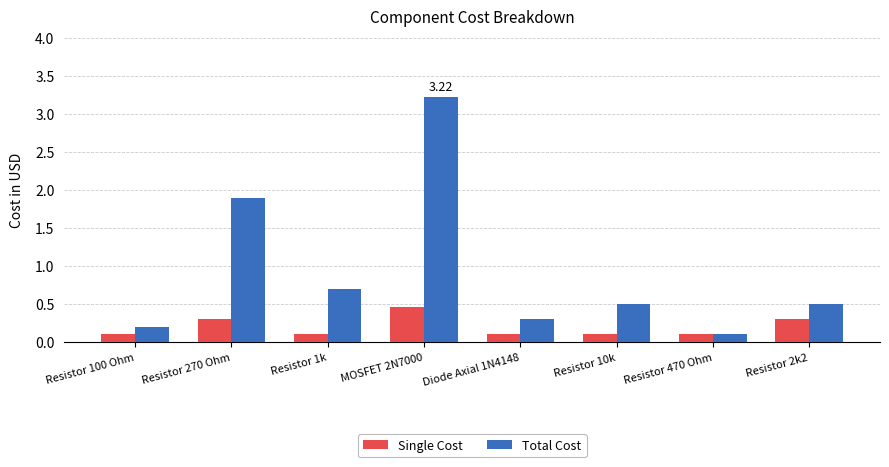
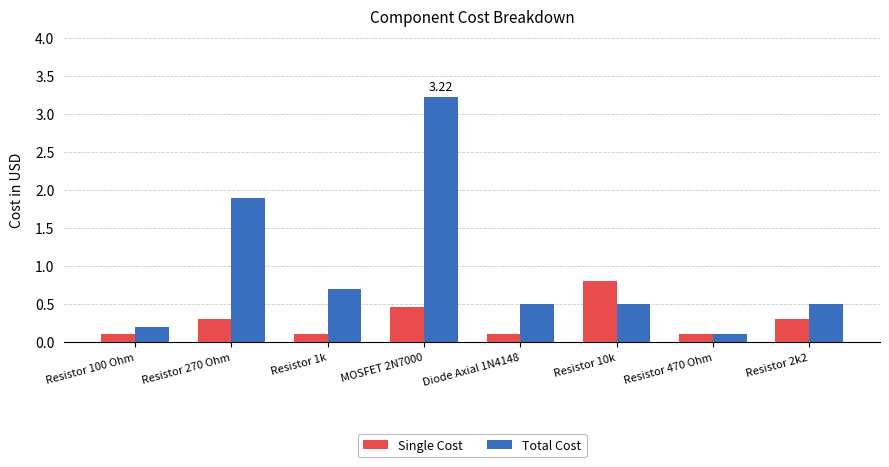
Total Cost, Diode Axial 1N4148: 0.3 -> 0.5
Single Cost, Resistor 10k: 0.1 -> 0.8
